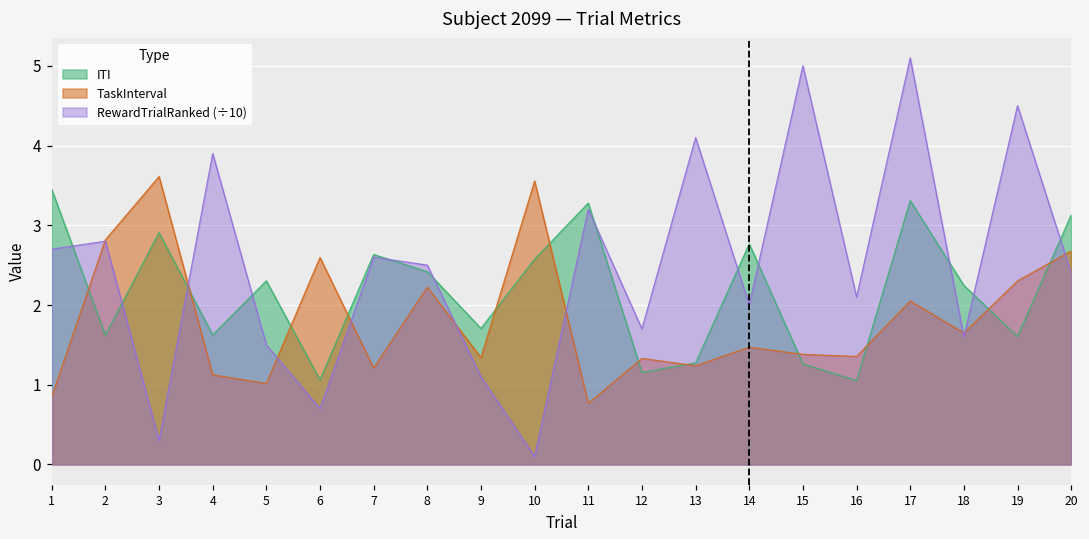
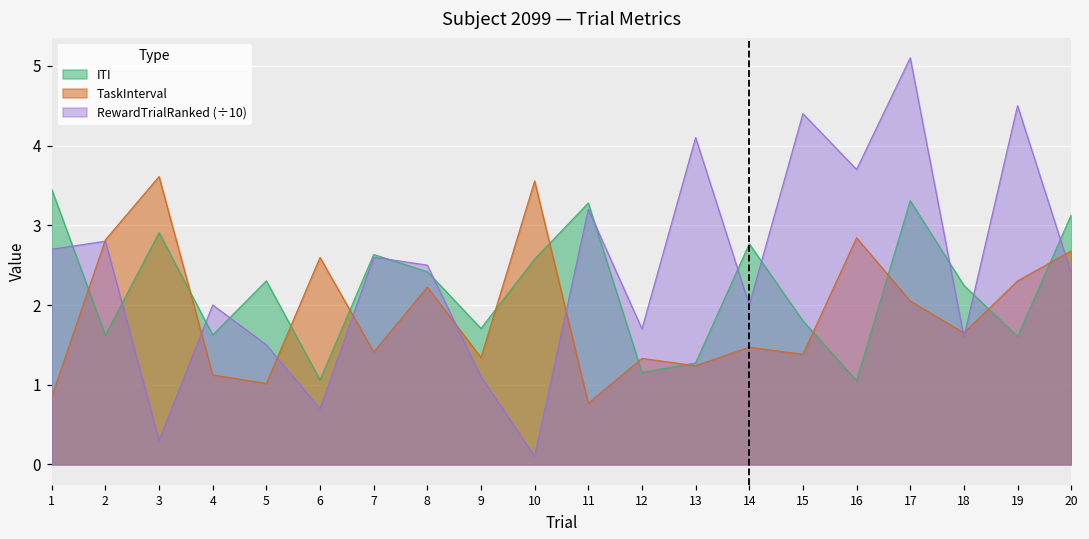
RewardTrialRanked (÷10), 4: 3.9 -> 2.0
TaskInterval, 7: 1.2 -> 1.4
ITI, 15: 1.3 -> 1.8
RewardTrialRanked (÷10), 15: 5.0 -> 4.4
TaskInterval, 16: 1.4 -> 2.8
RewardTrialRanked (÷10), 16: 2.1 -> 3.7
